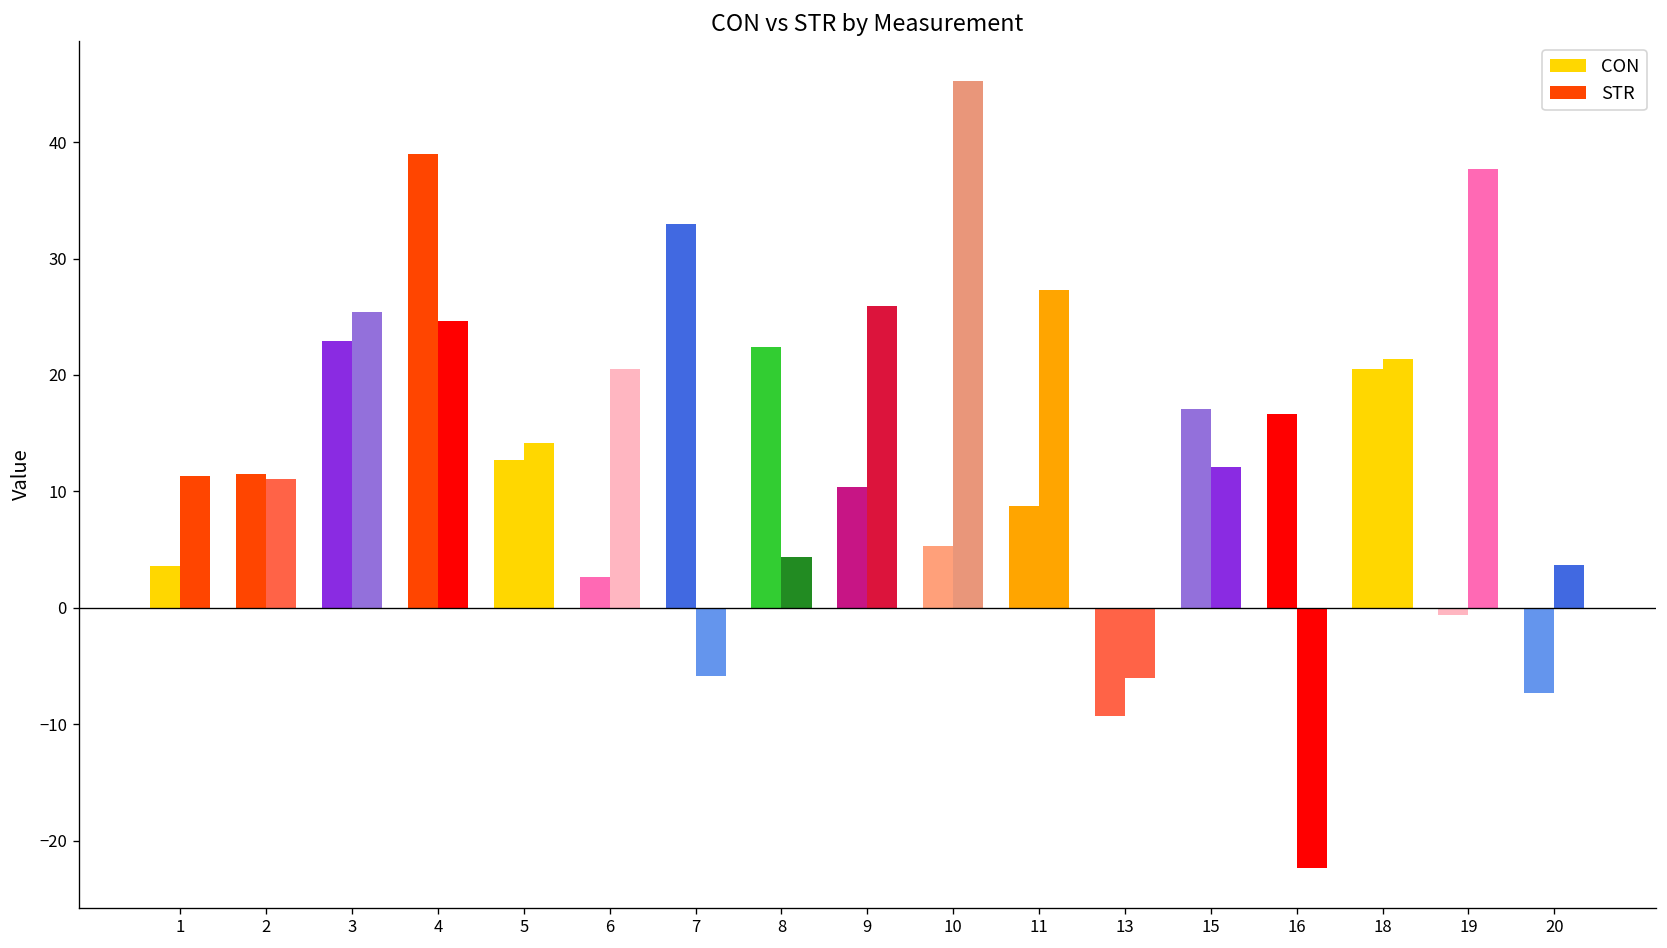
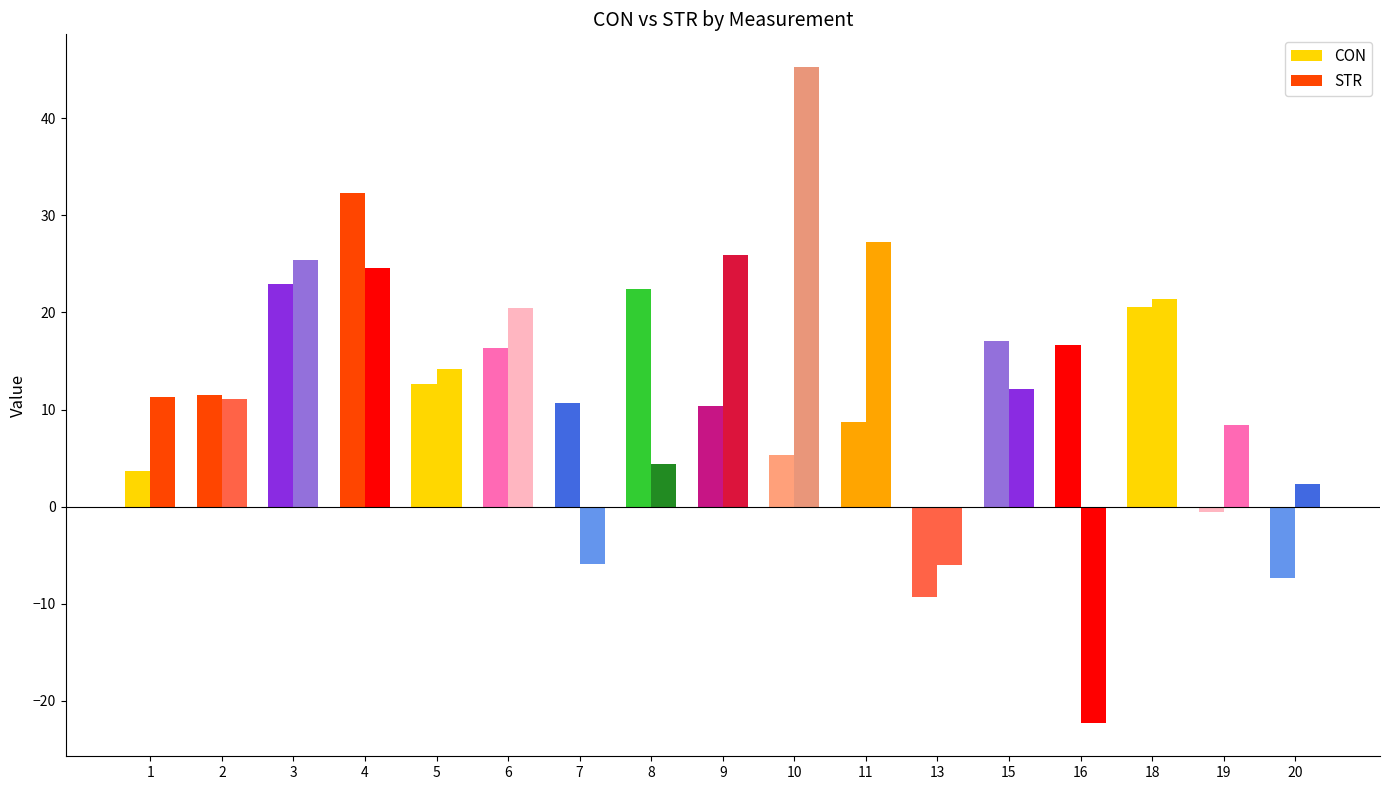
CON, 4: 39 -> 32
CON, 6: 3 -> 16
CON, 7: 33 -> 11
STR, 19: 38 -> 8
STR, 20: 4 -> 2
